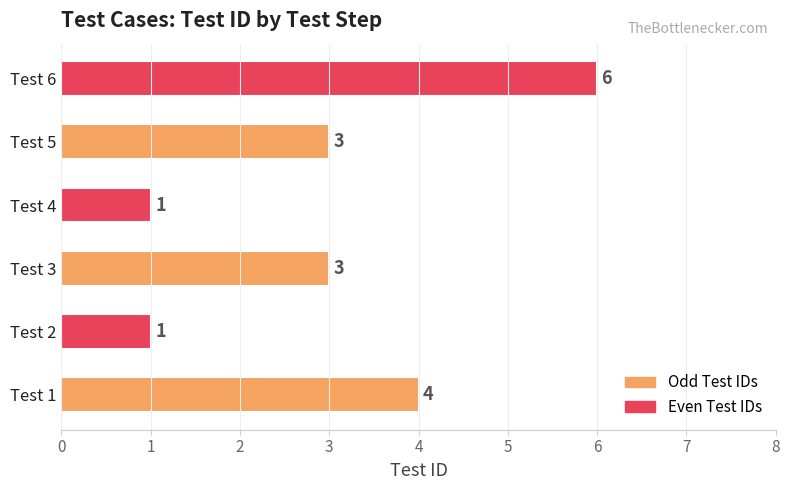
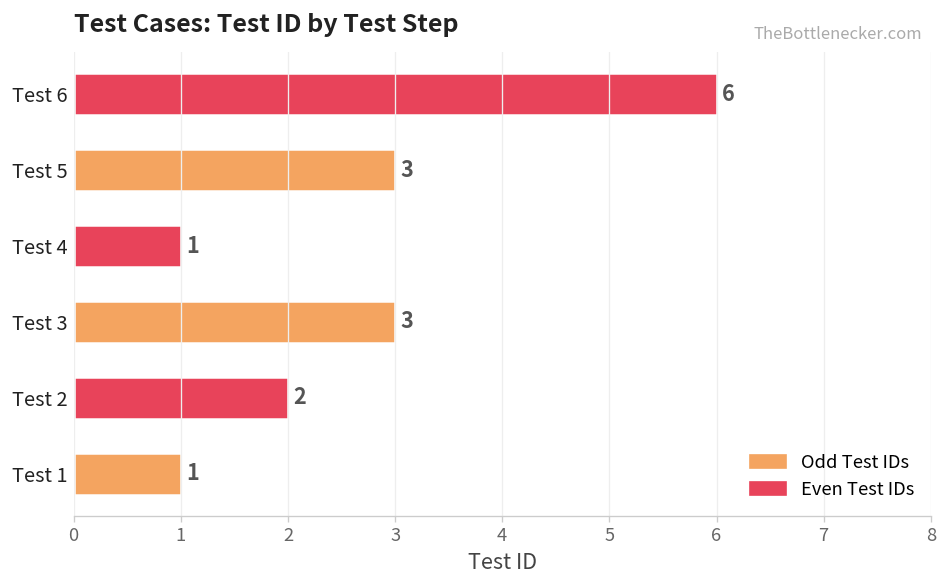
Test 2: 1 -> 2
Test 1: 4 -> 1
